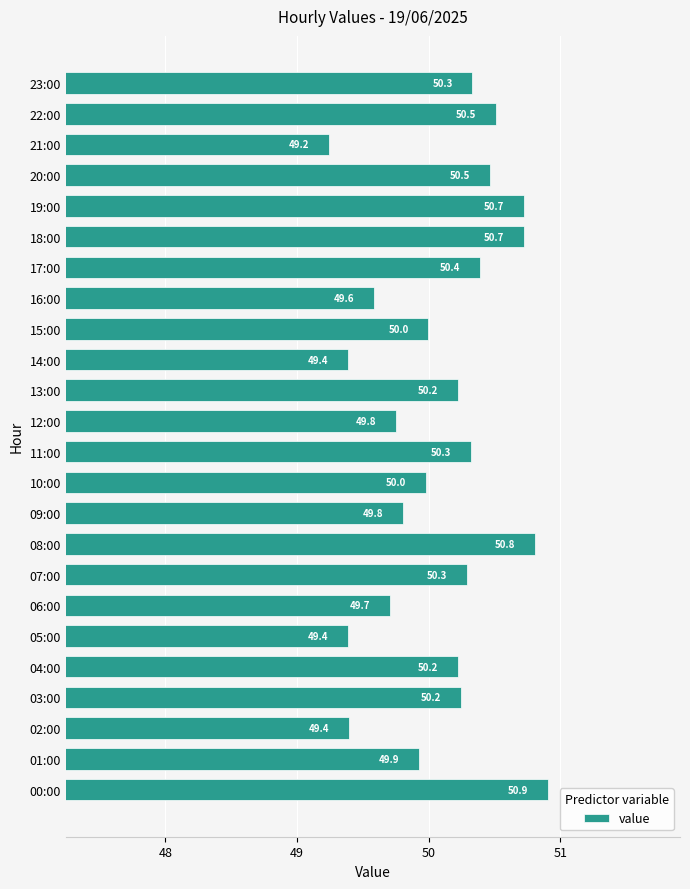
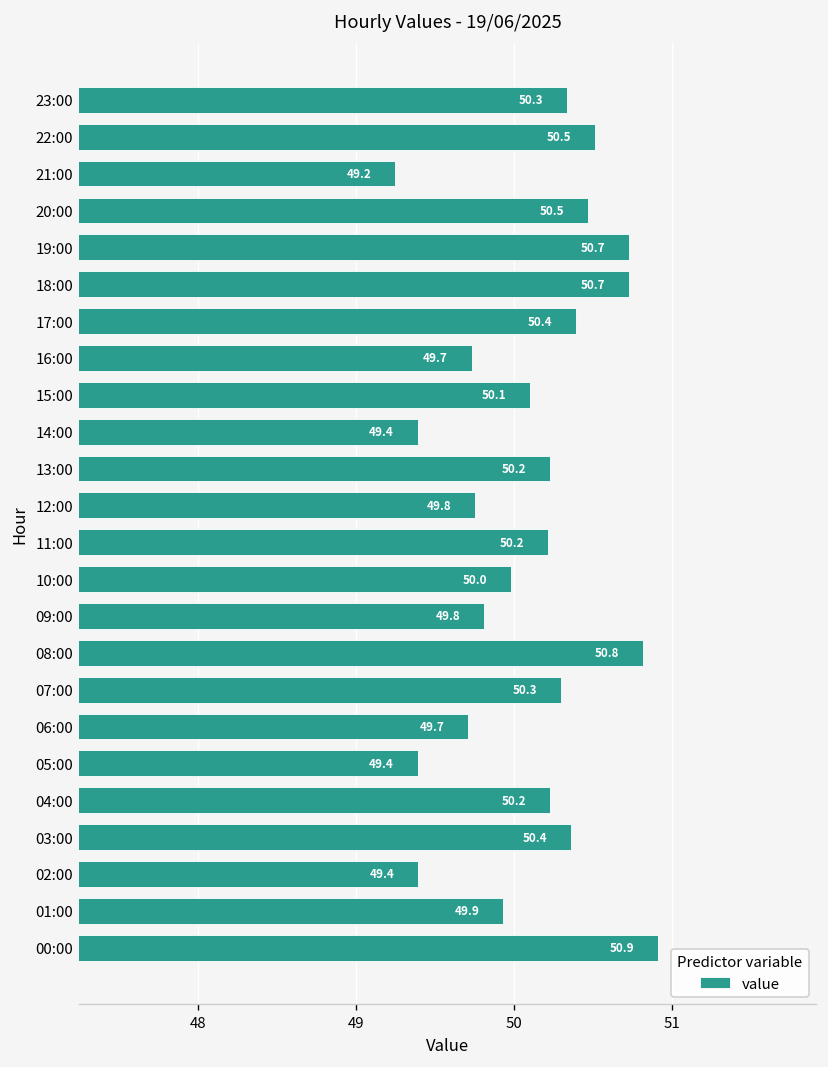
16:00: 49.6 -> 49.7
15:00: 50.0 -> 50.1
11:00: 50.3 -> 50.2
03:00: 50.2 -> 50.4
